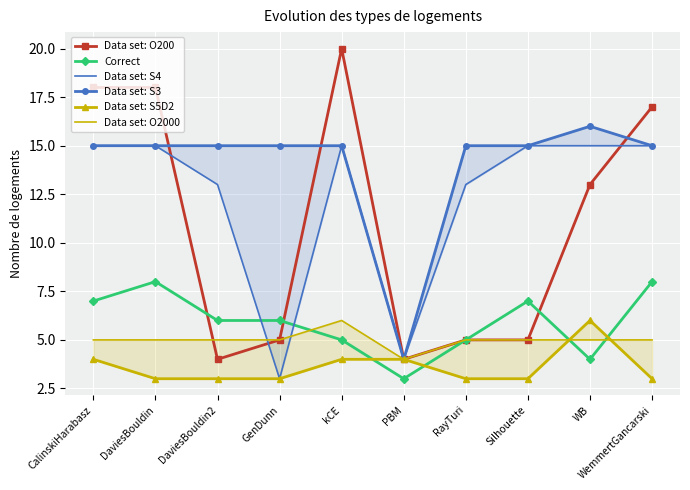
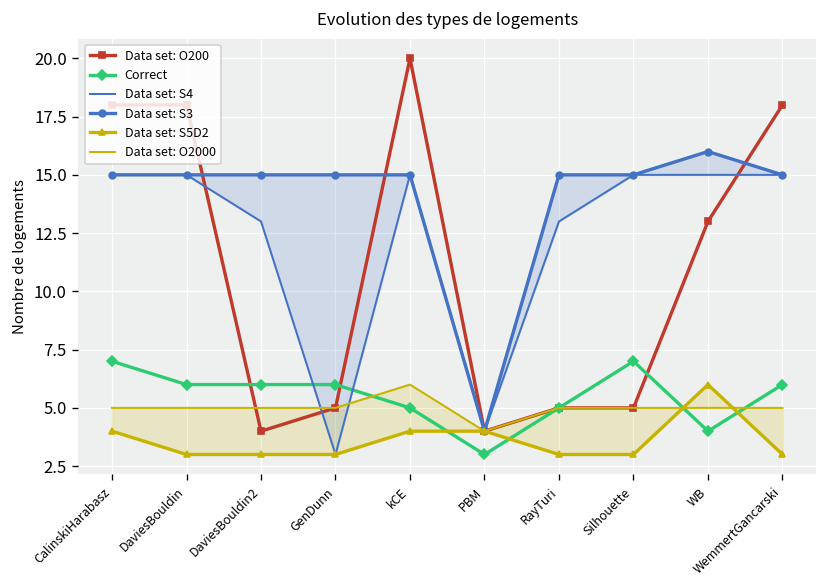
Correct, DaviesBouldin: 8 -> 6
Data set: O200, WemmertGancarski: 17 -> 18
Correct, WemmertGancarski: 8 -> 6
